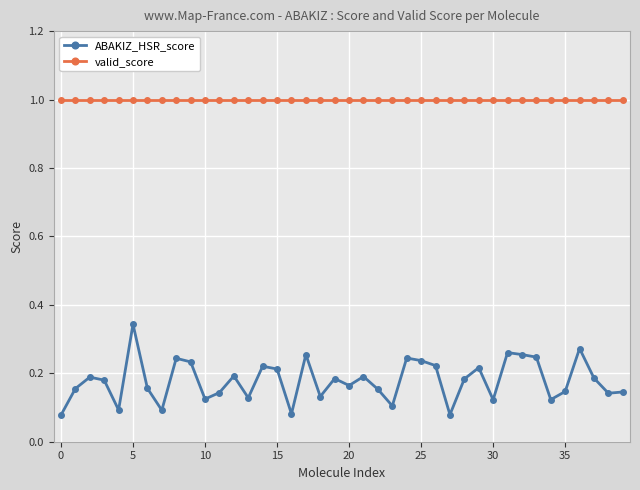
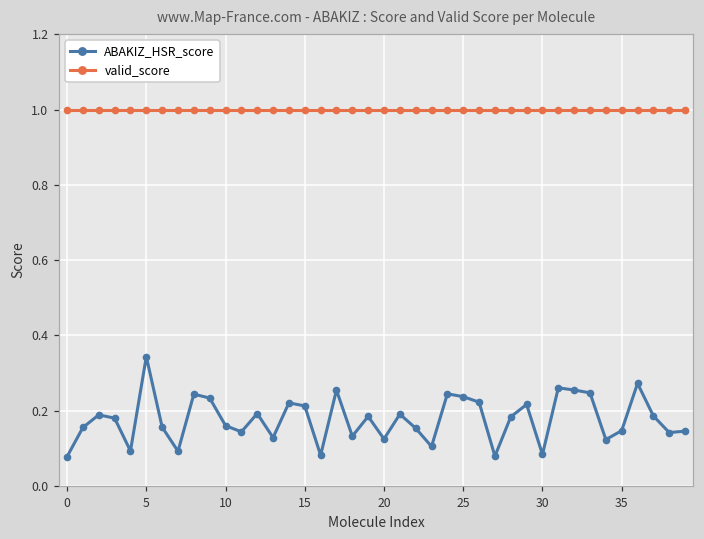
ABAKIZ_HSR_score, 10: 0.12 -> 0.16
ABAKIZ_HSR_score, 20: 0.16 -> 0.12
ABAKIZ_HSR_score, 30: 0.12 -> 0.08
